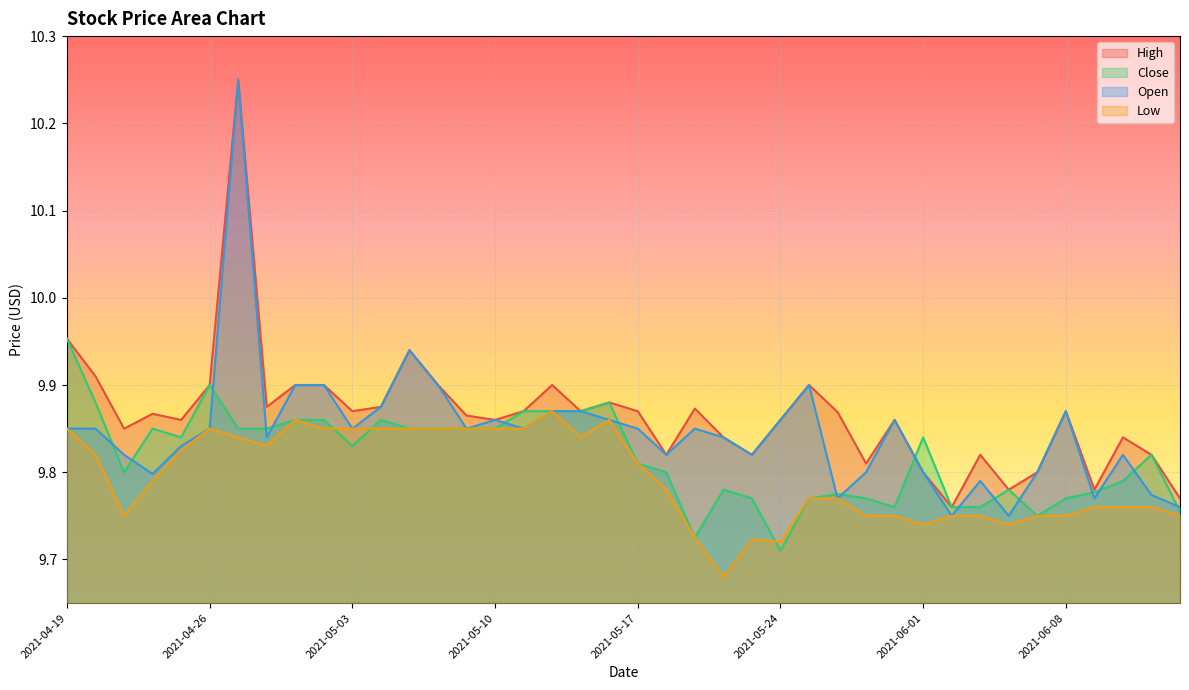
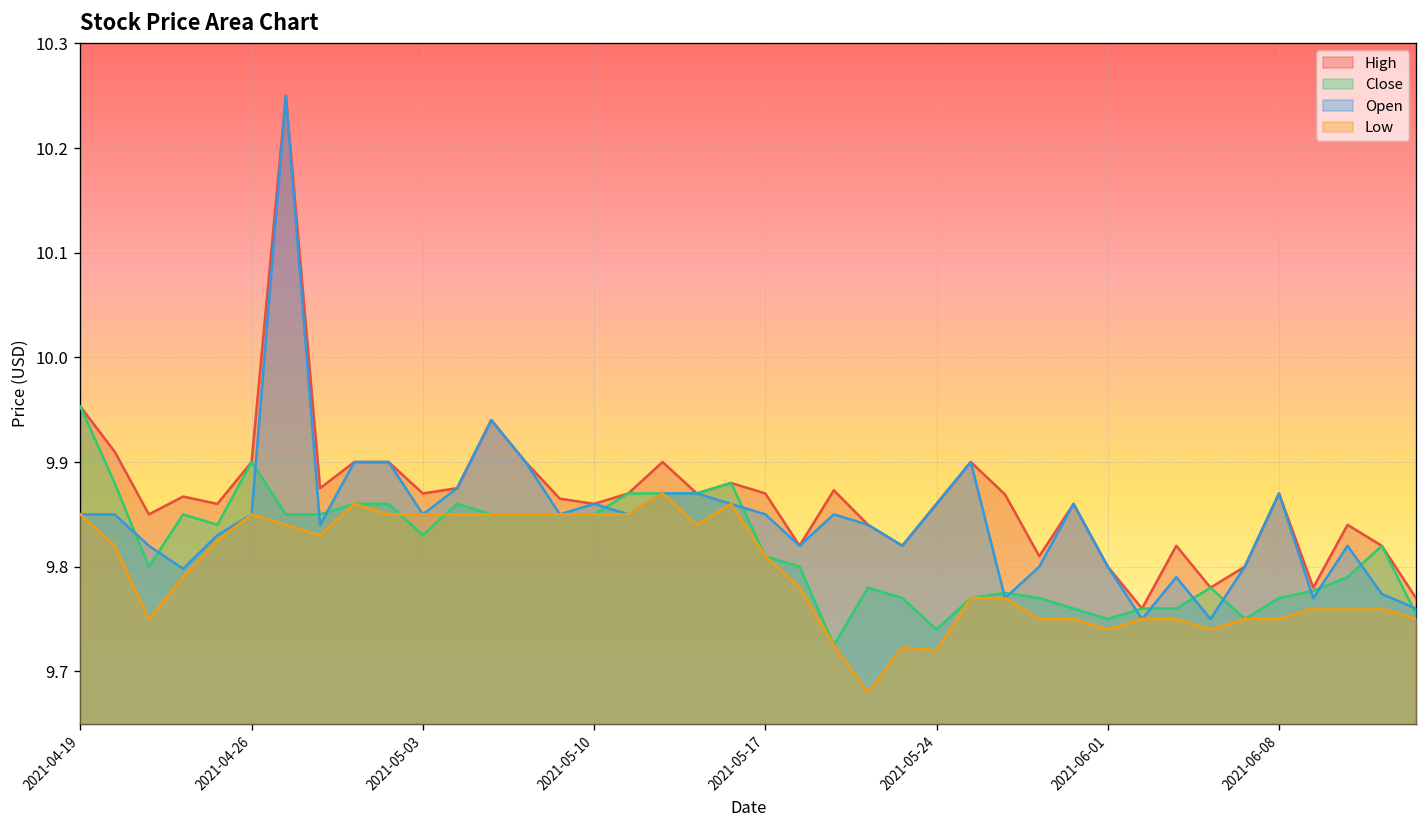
Close, 2021-05-24: 9.71 -> 9.74
Close, 2021-06-01: 9.84 -> 9.75
